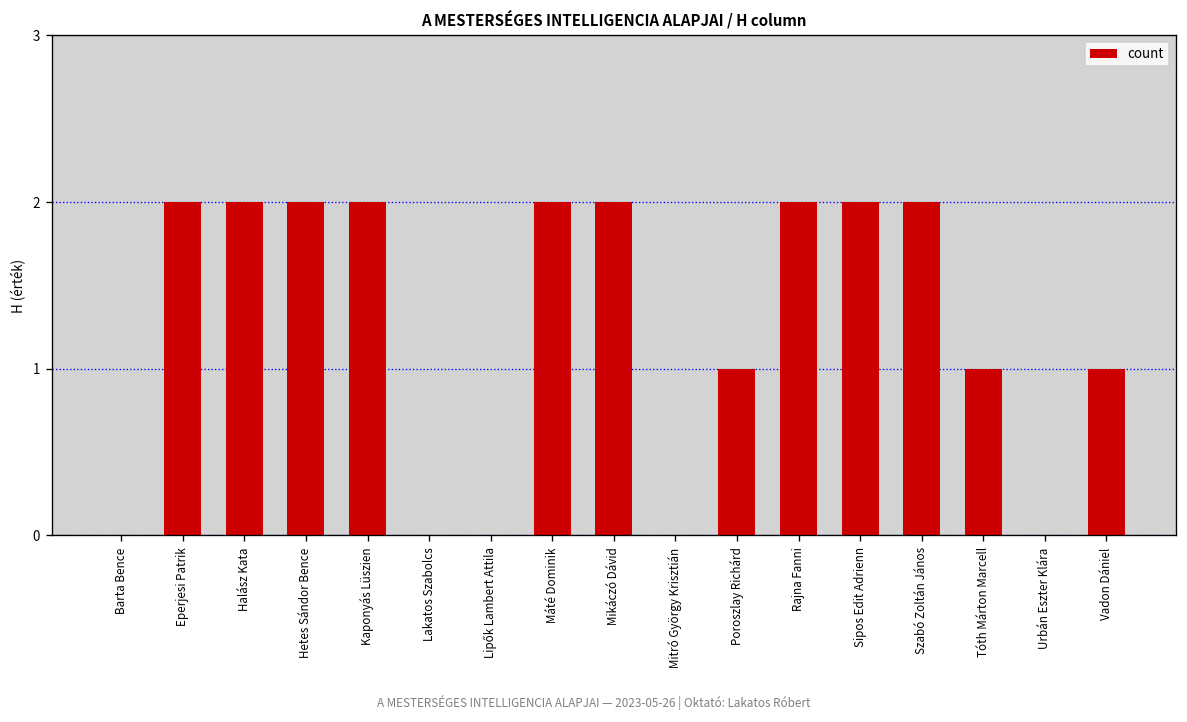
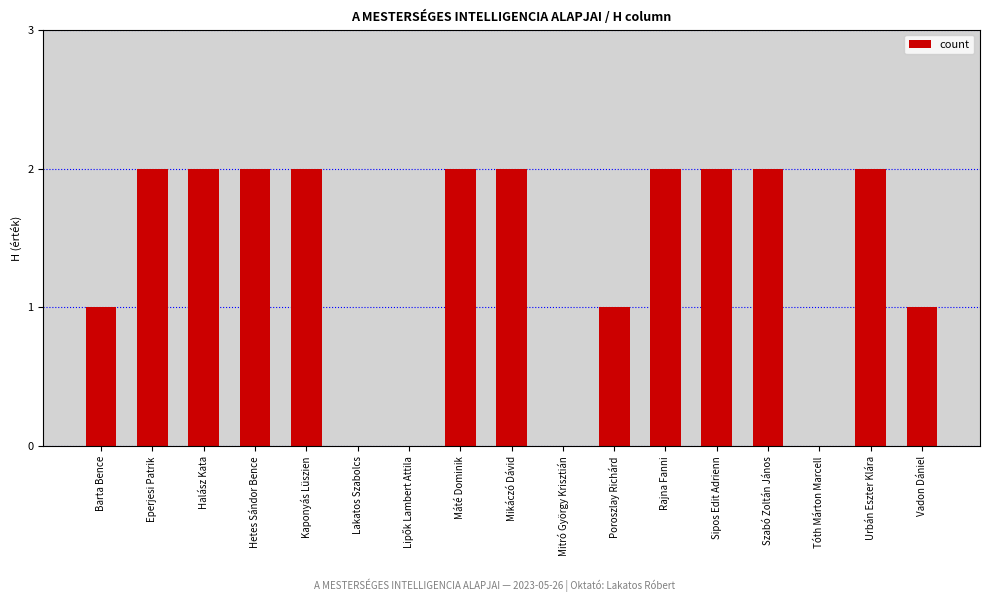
Barta Bence: 0 -> 1
Tóth Márton Marcell: 1 -> 0
Urbán Eszter Klára: 0 -> 2
